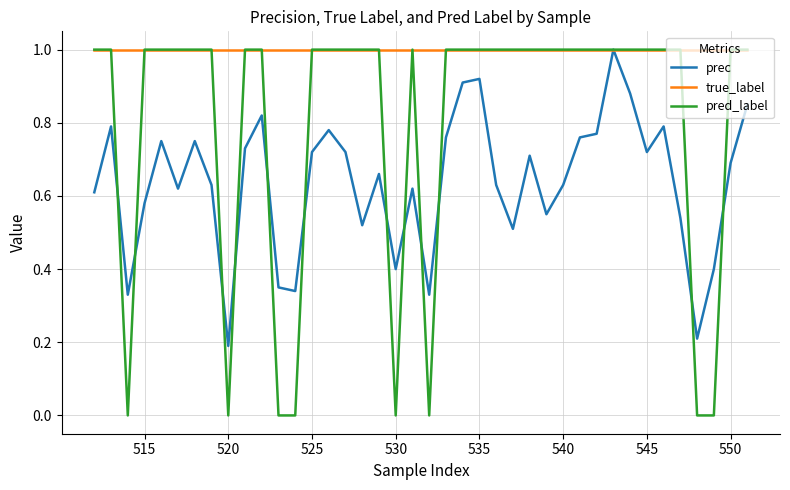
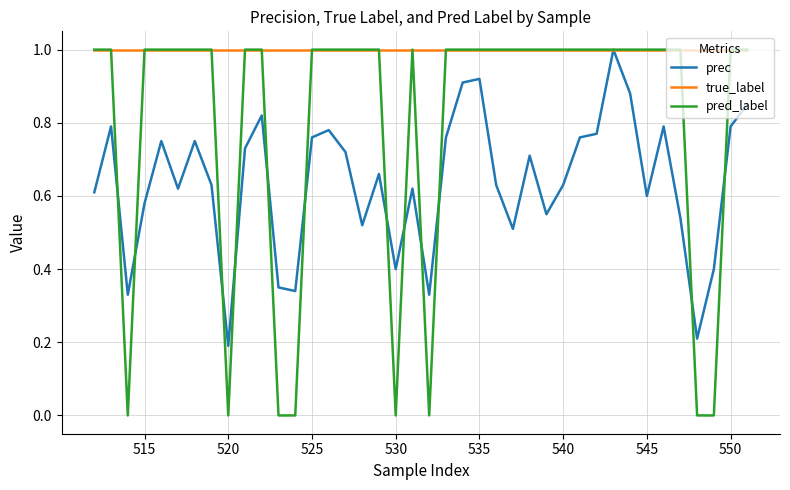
prec, 525: 0.72 -> 0.76
prec, 545: 0.72 -> 0.60
prec, 550: 0.69 -> 0.79
